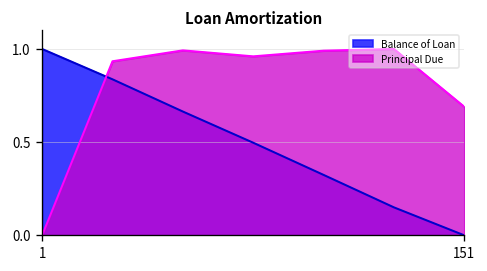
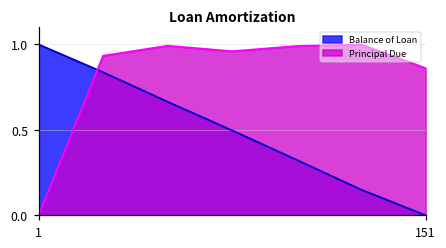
Principal Due, 151: 0.69 -> 0.86
